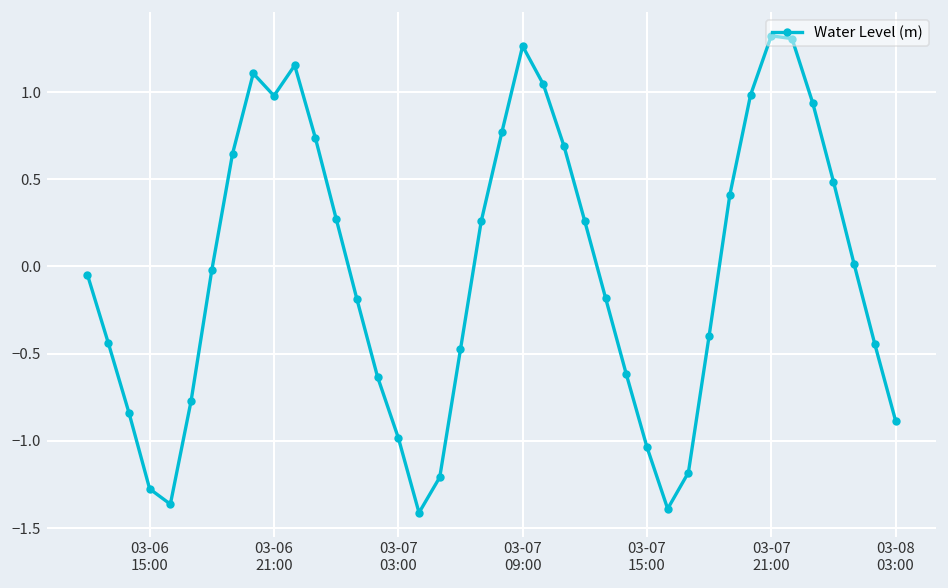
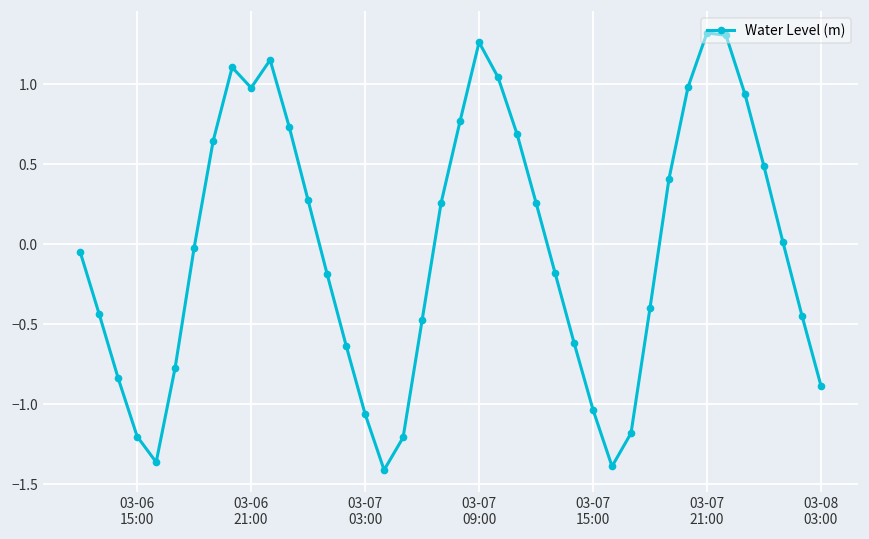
03-06 15:00: -1.28 -> -1.20
03-07 03:00: -0.98 -> -1.06
